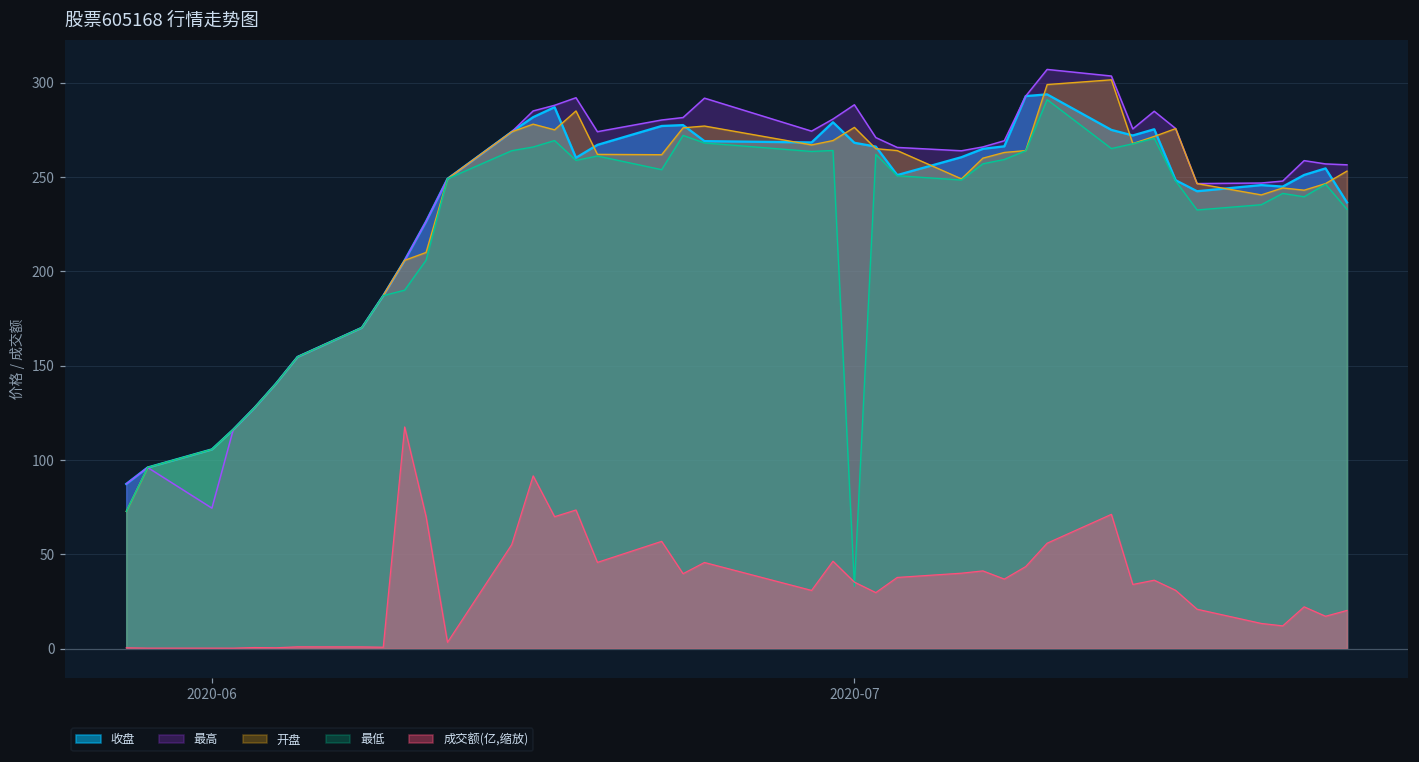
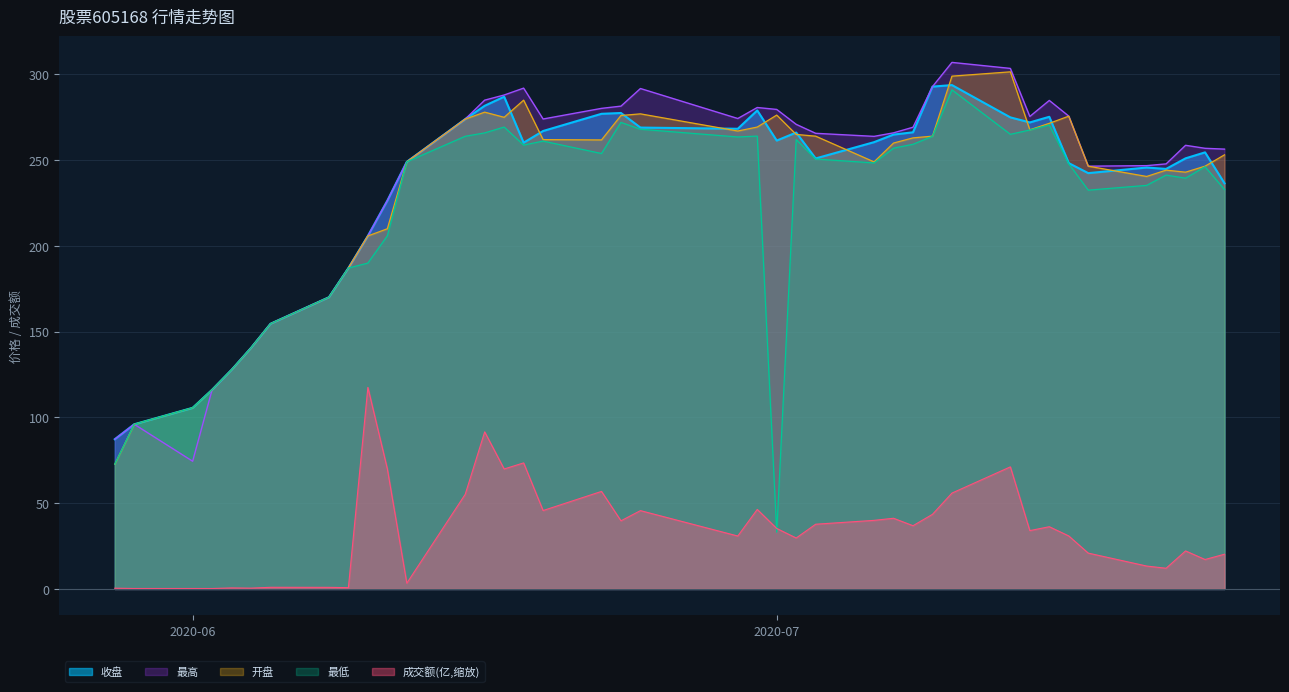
收盘, 2020-07: 268 -> 261
最高, 2020-07: 288 -> 280
